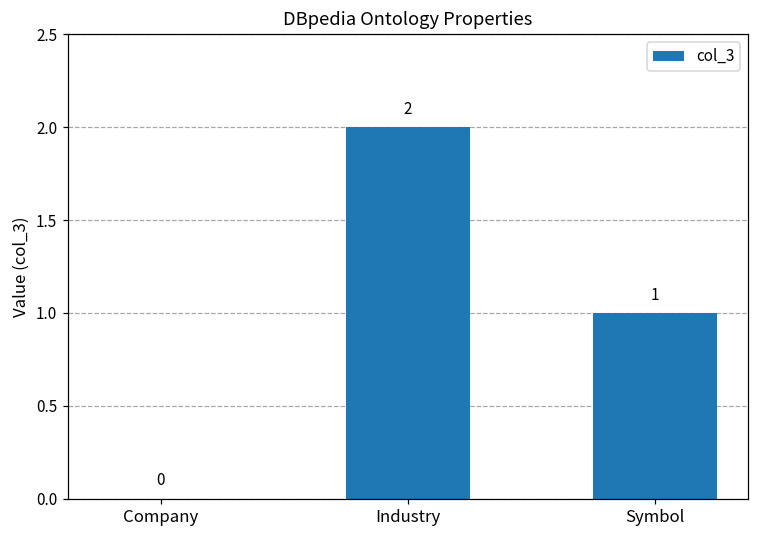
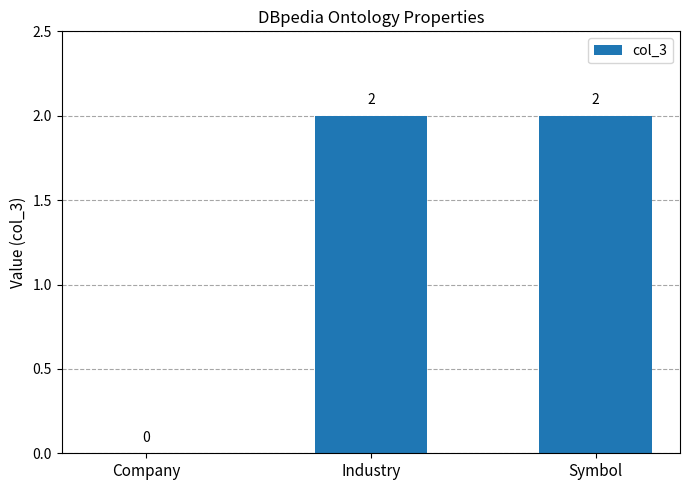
Symbol: 1 -> 2
